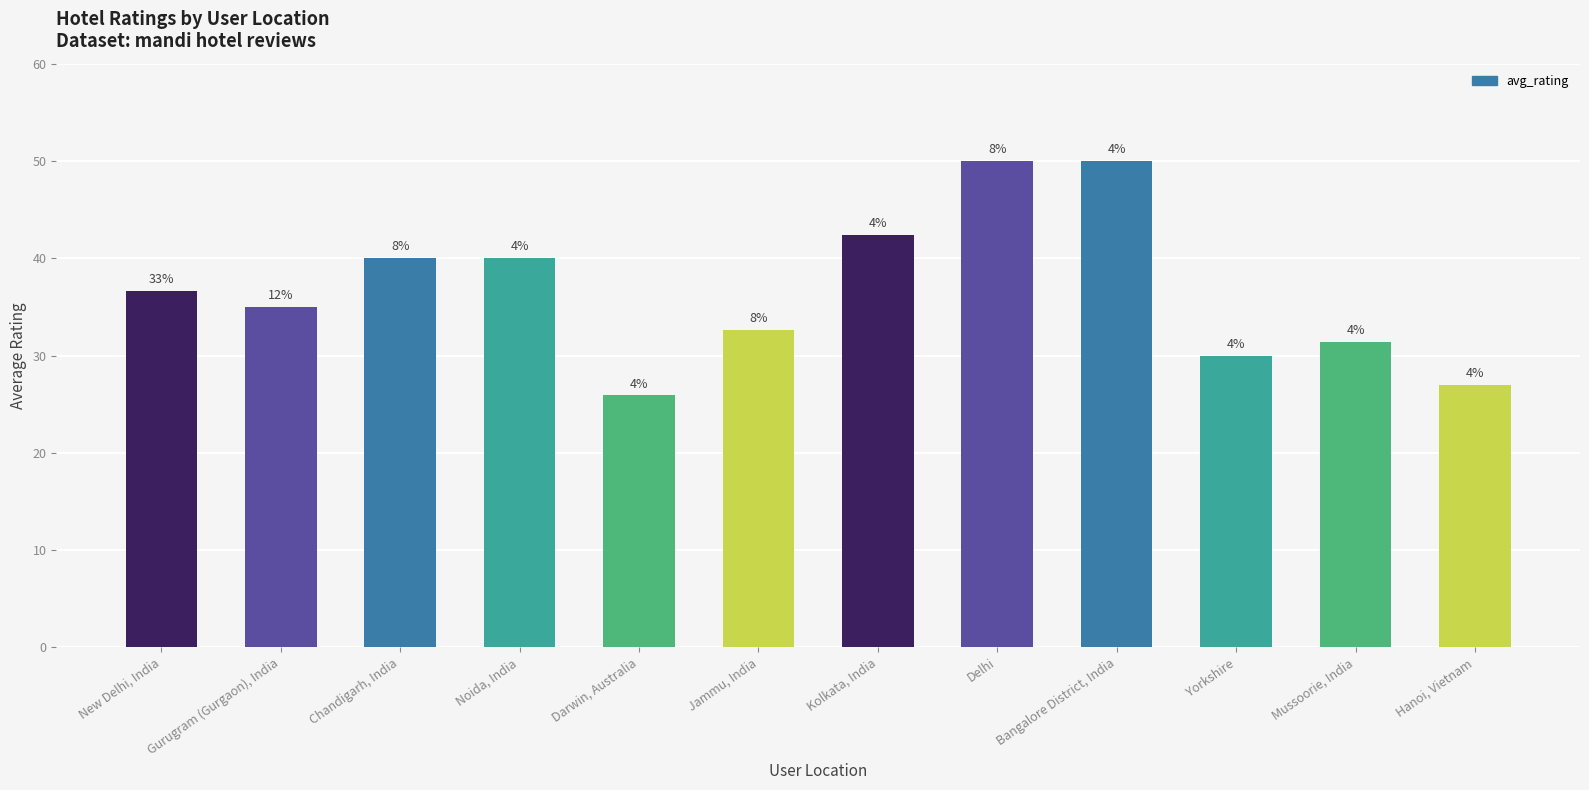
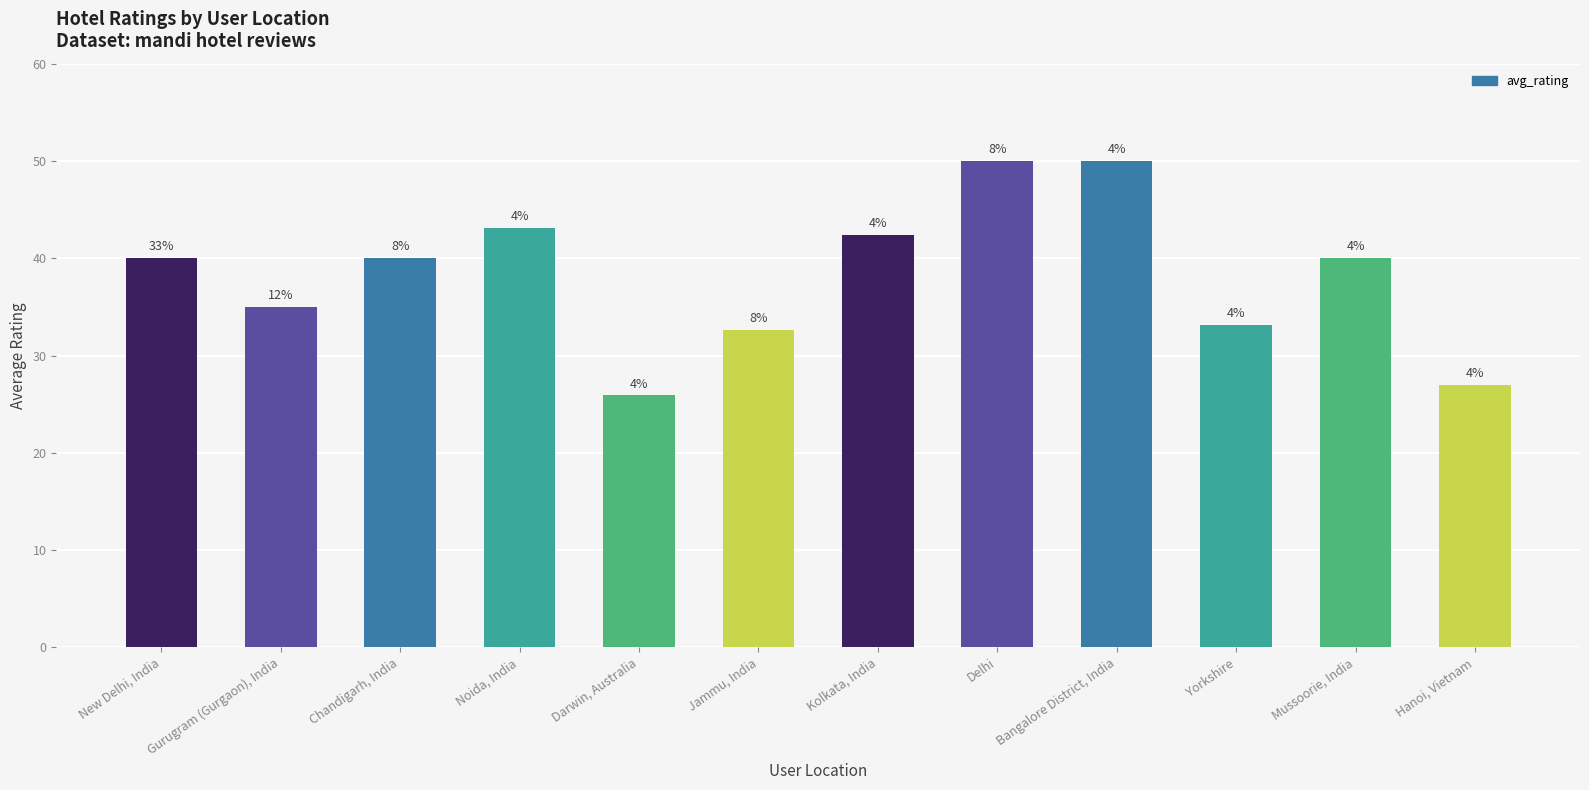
New Delhi, India: 37 -> 40
Noida, India: 40 -> 43
Yorkshire: 30 -> 33
Mussoorie, India: 31 -> 40
